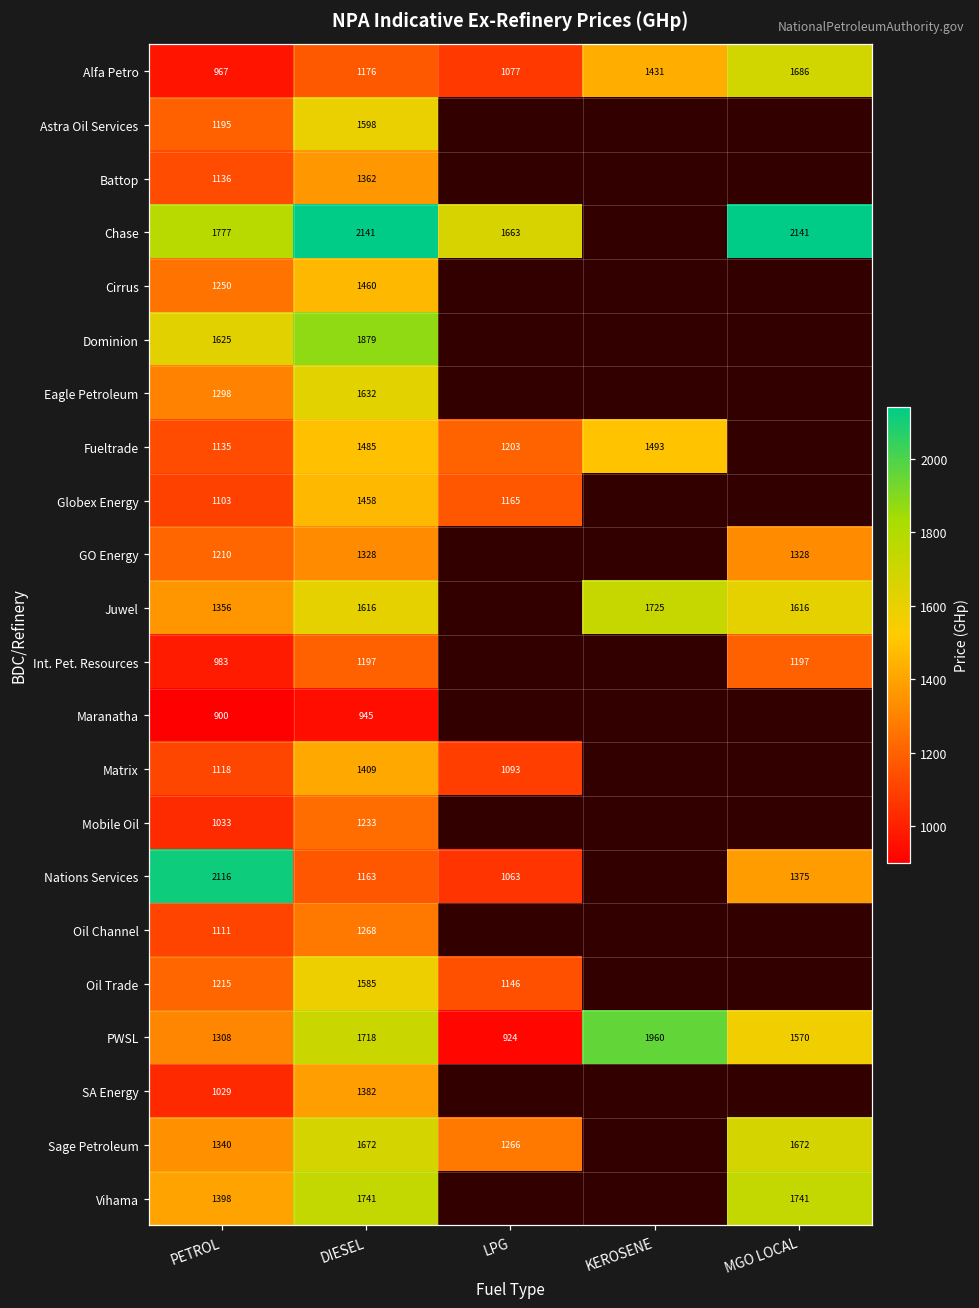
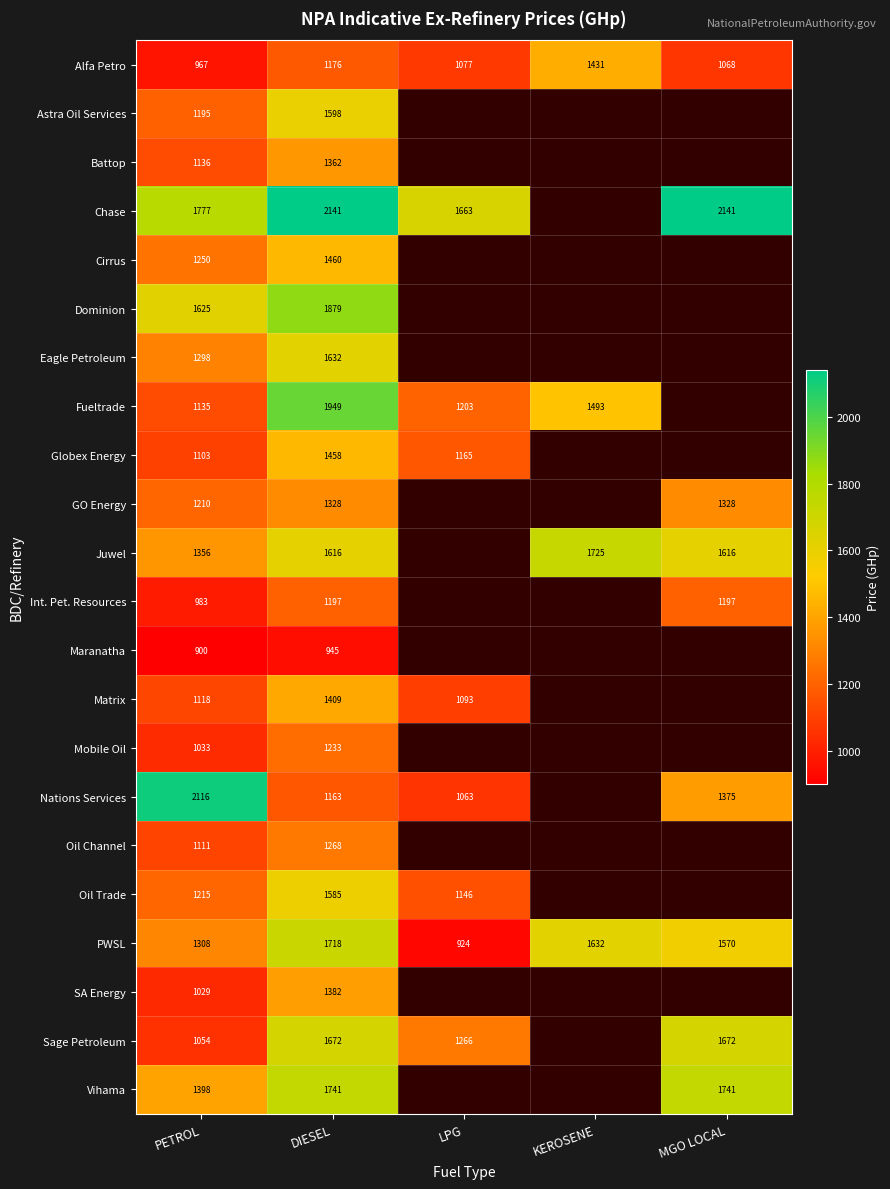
Alfa Petro, MGO LOCAL: 1686 -> 1068
Fueltrade, DIESEL: 1485 -> 1949
PWSL, KEROSENE: 1960 -> 1632
Sage Petroleum, PETROL: 1340 -> 1054
